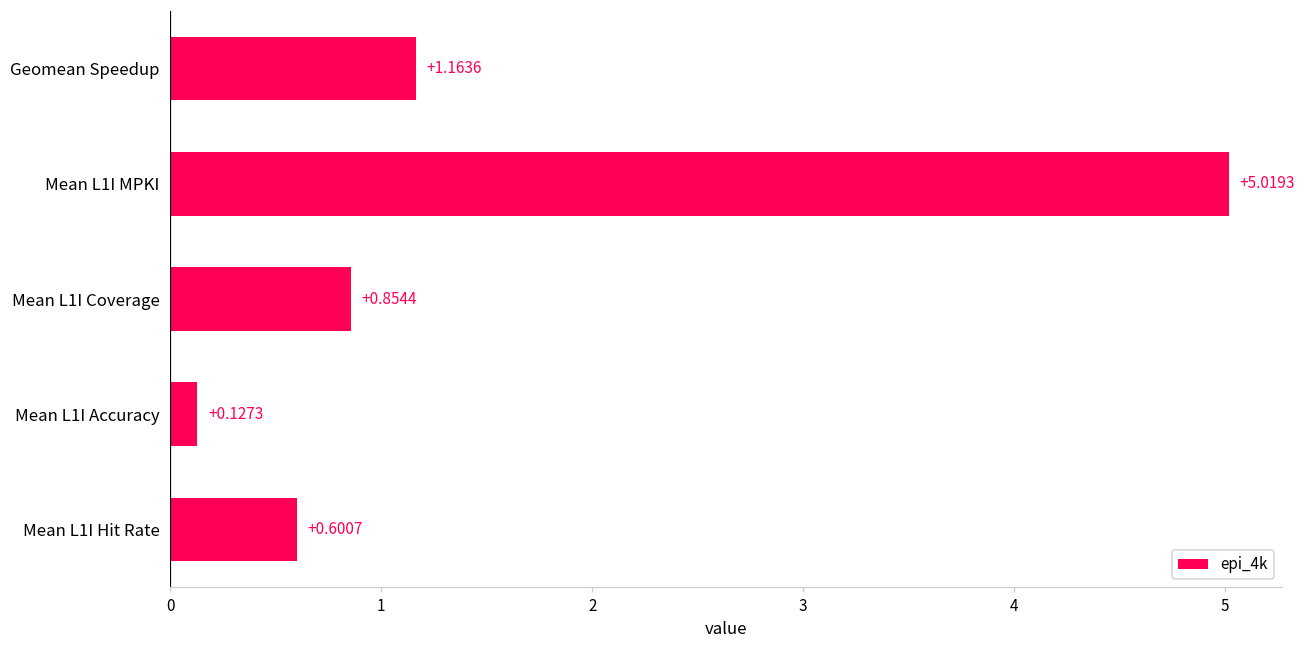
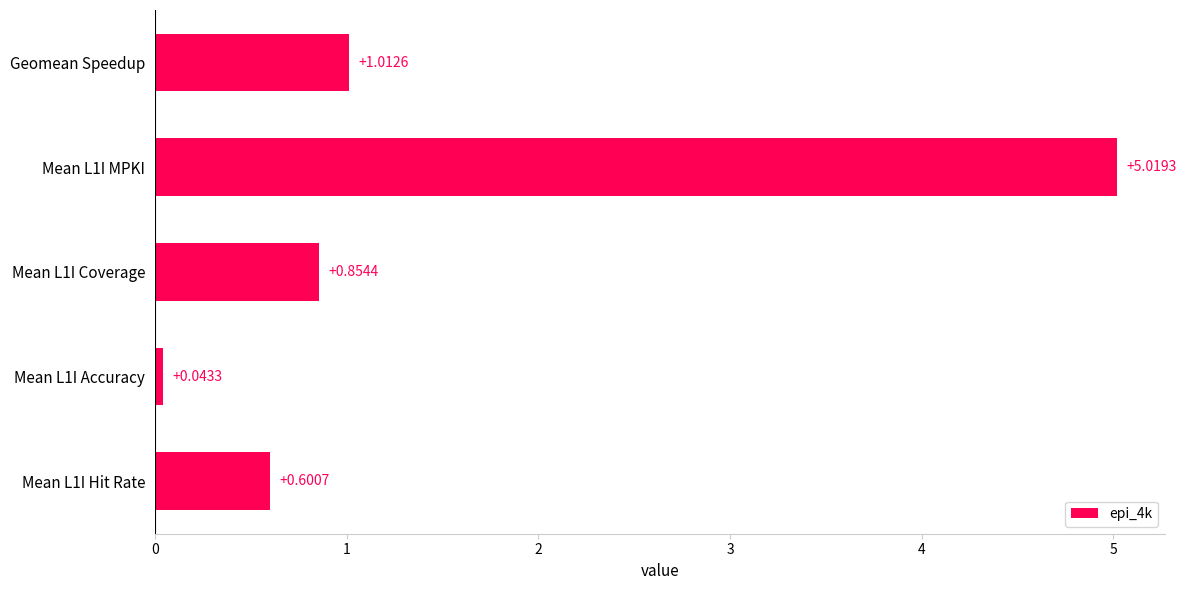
Geomean Speedup: +1.1636 -> +1.0126
Mean L1I Accuracy: +0.1273 -> +0.0433
